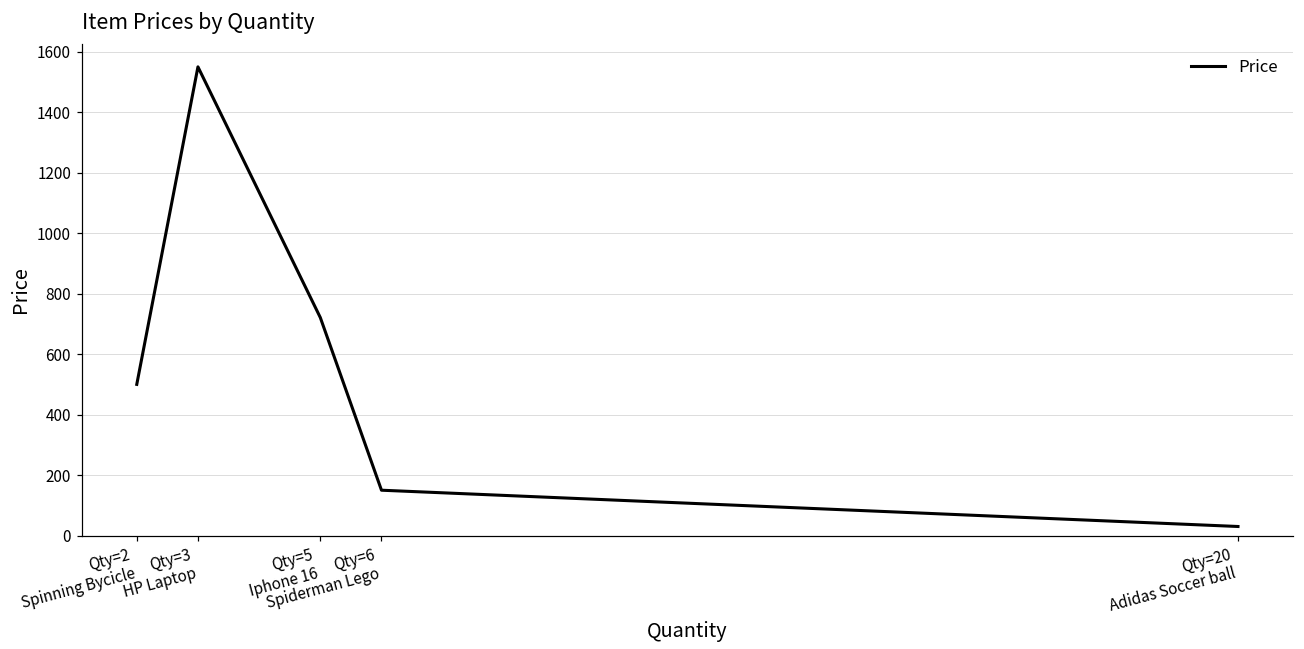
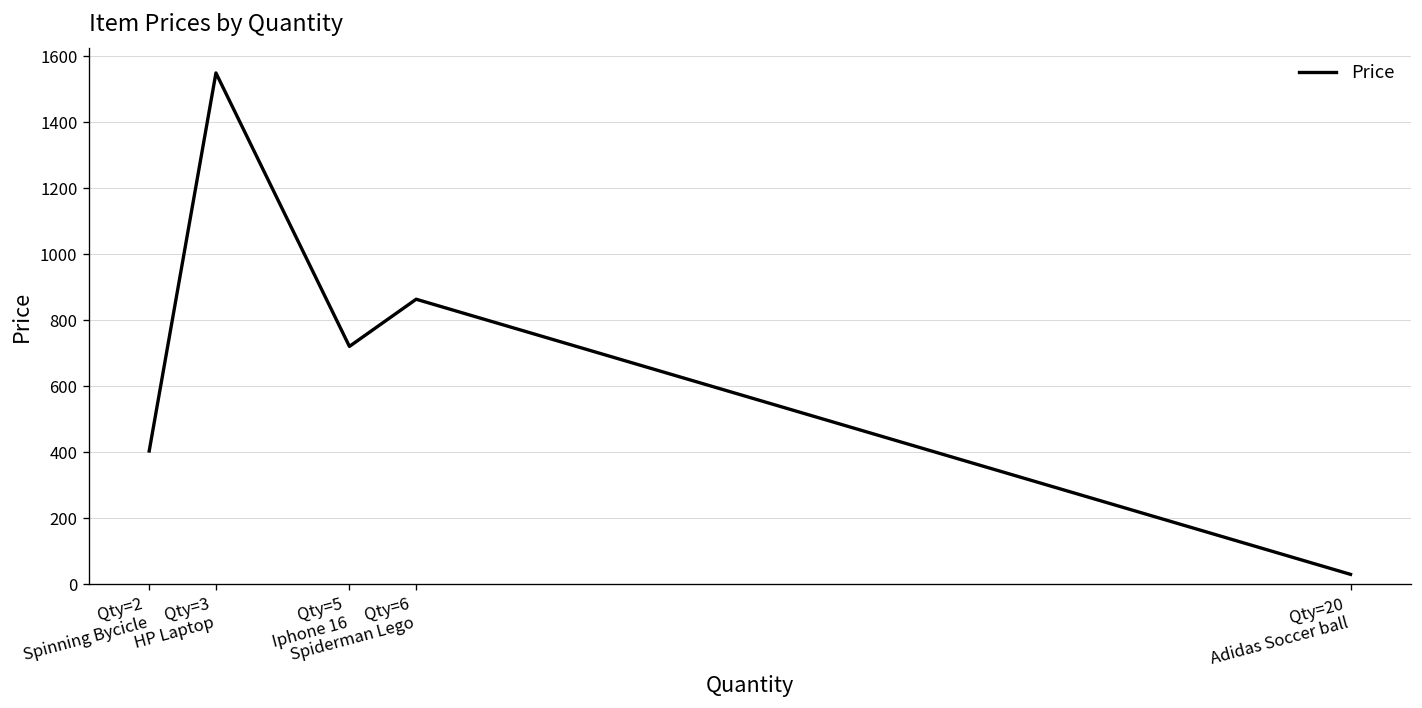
Qty=2 Spinning Bycicle: 500 -> 400
Qty=6 Spiderman Lego: 150 -> 860
